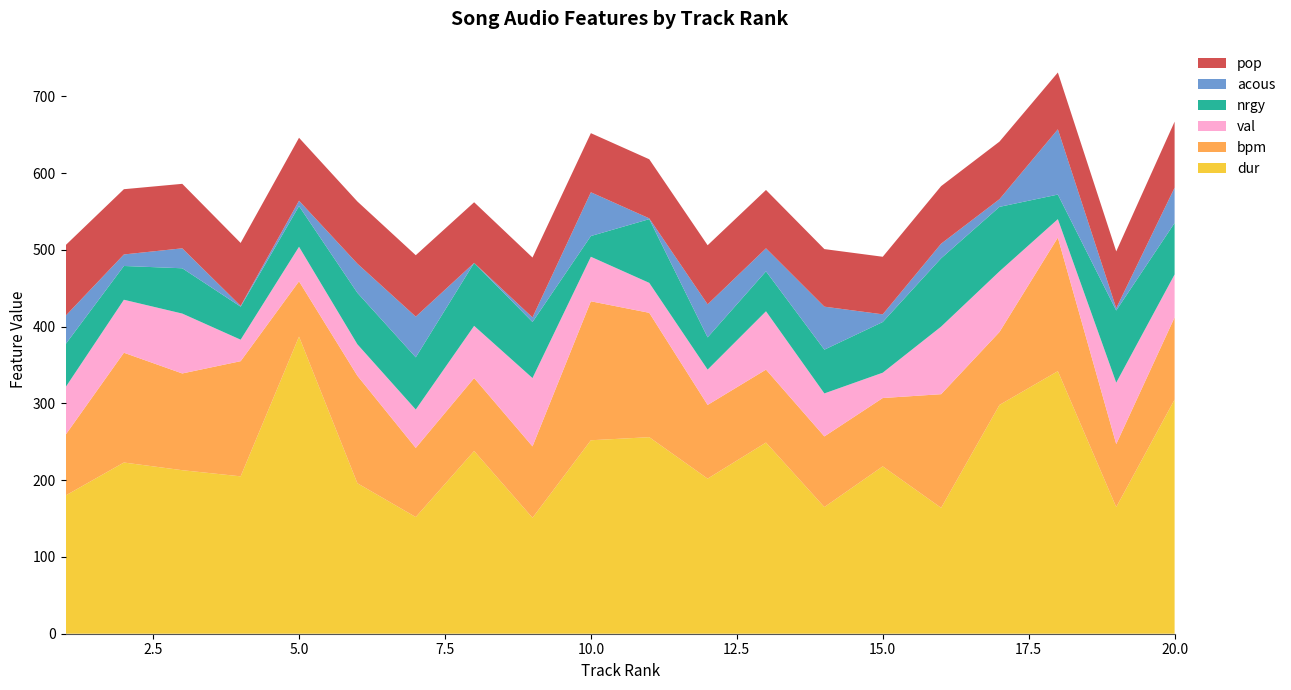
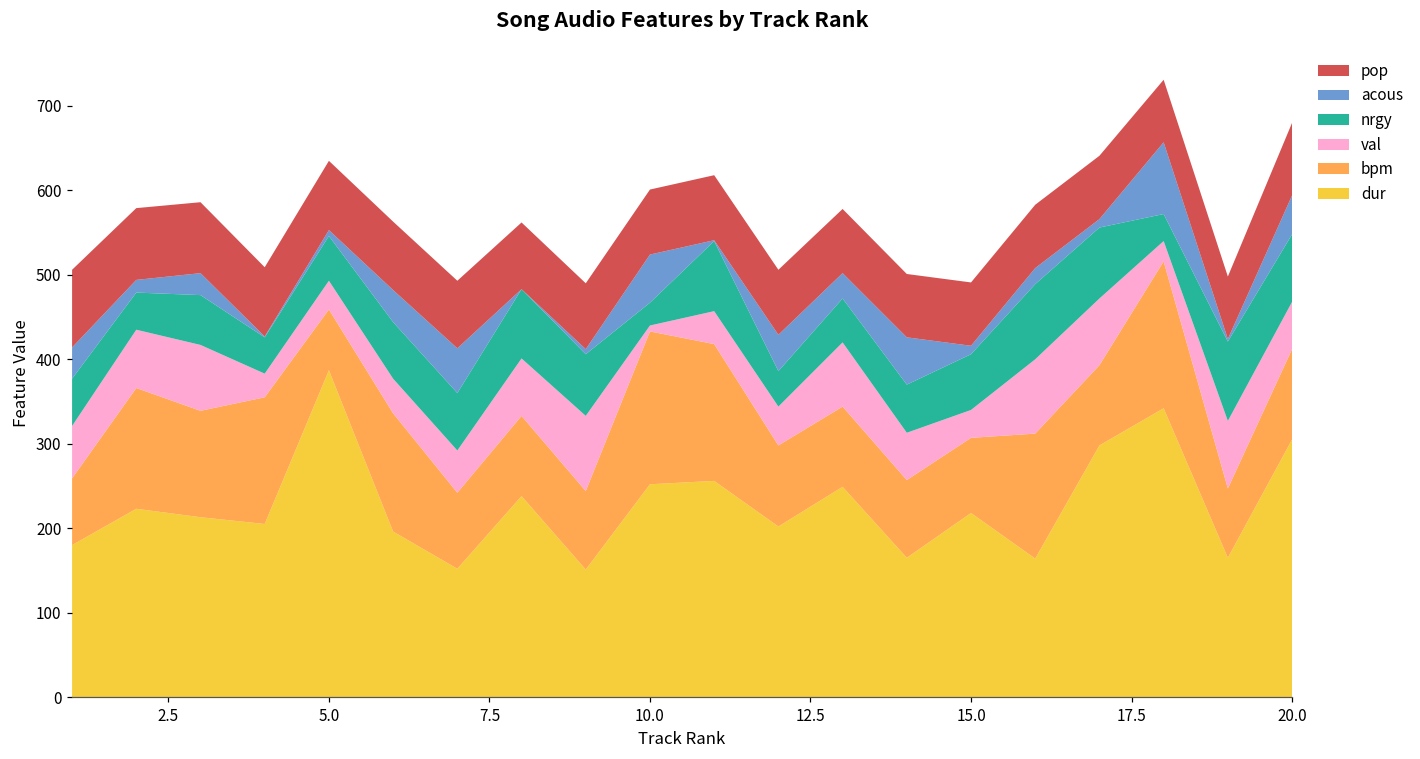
val, 5.0: 50 -> 30
val, 10.0: 60 -> 10
nrgy, 20.0: 70 -> 80
